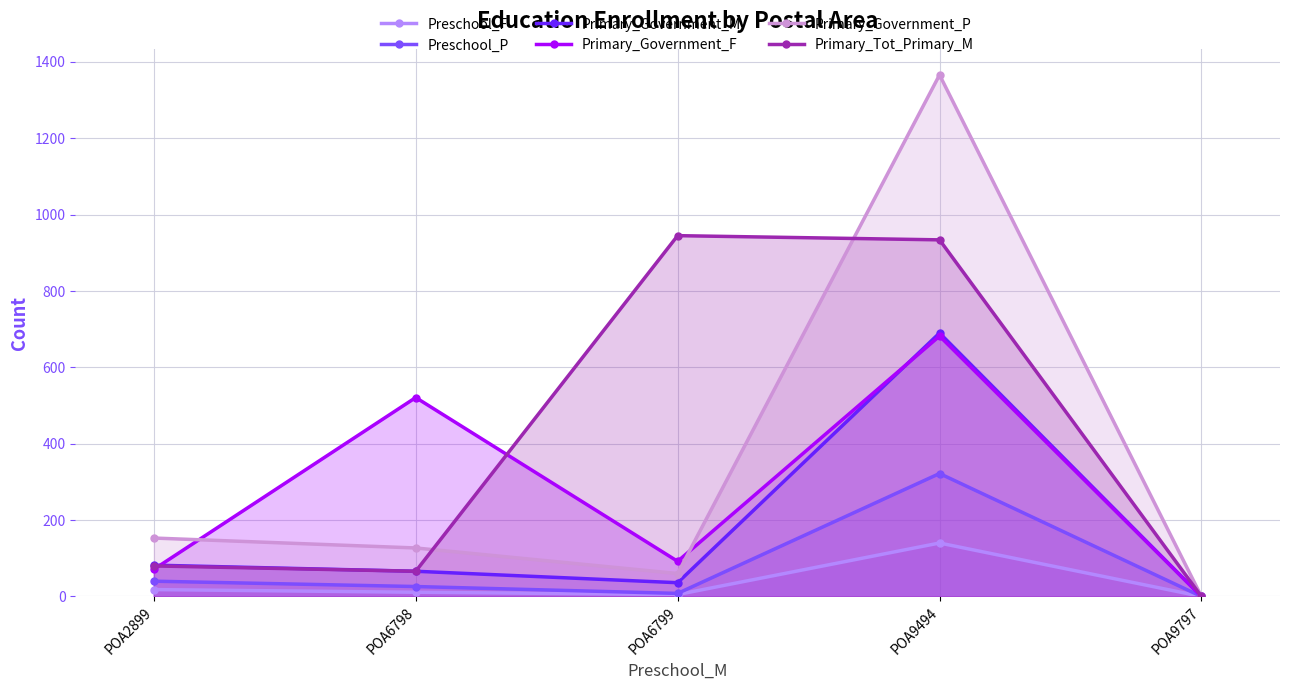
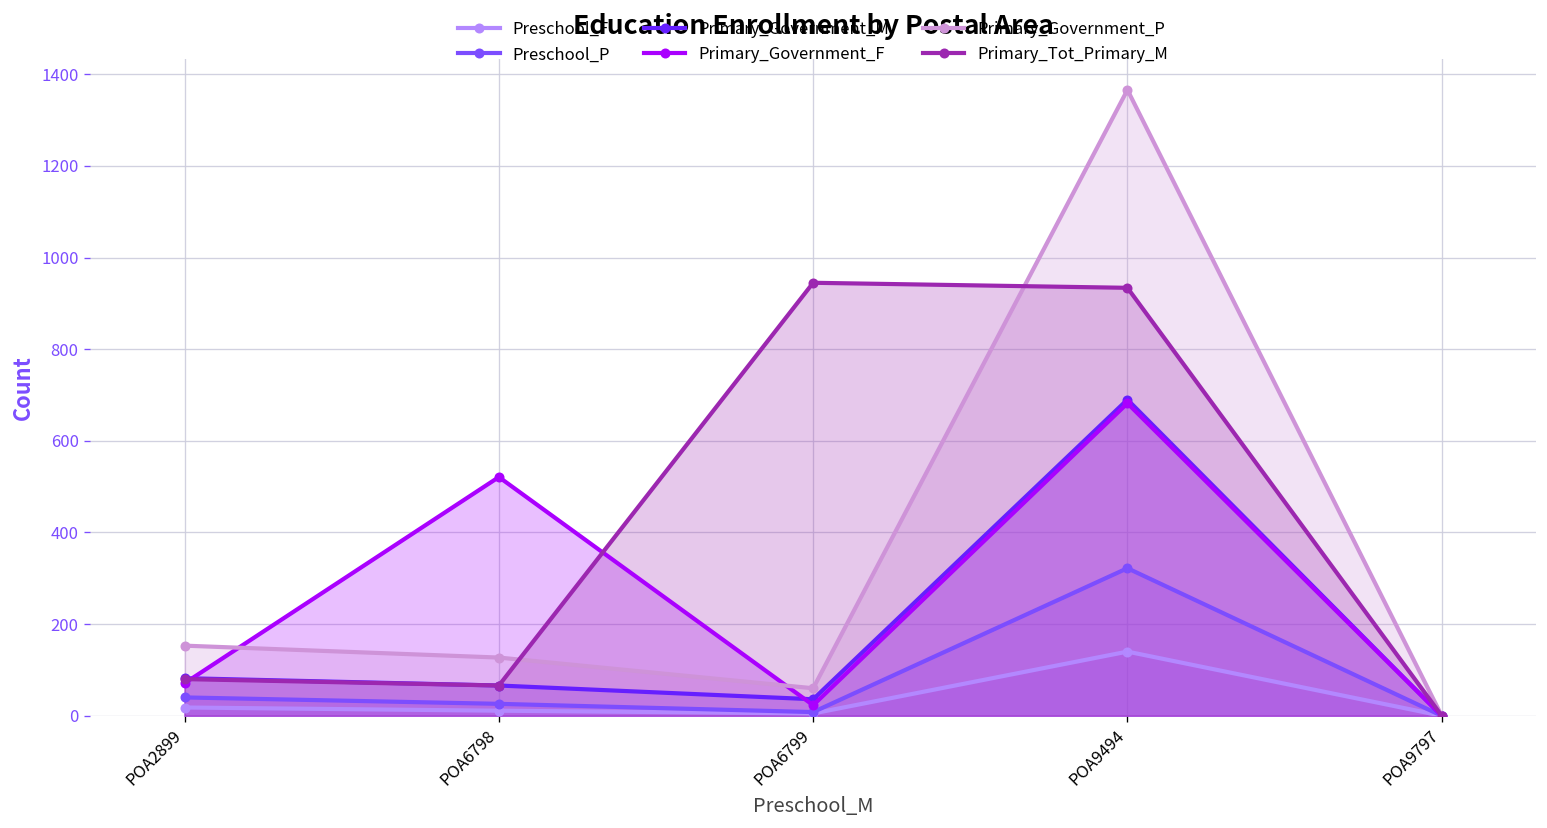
Primary_Government_F, POA6799: 90 -> 20
